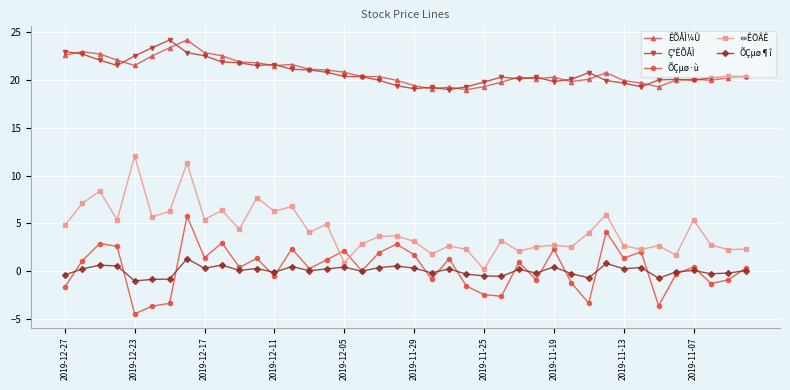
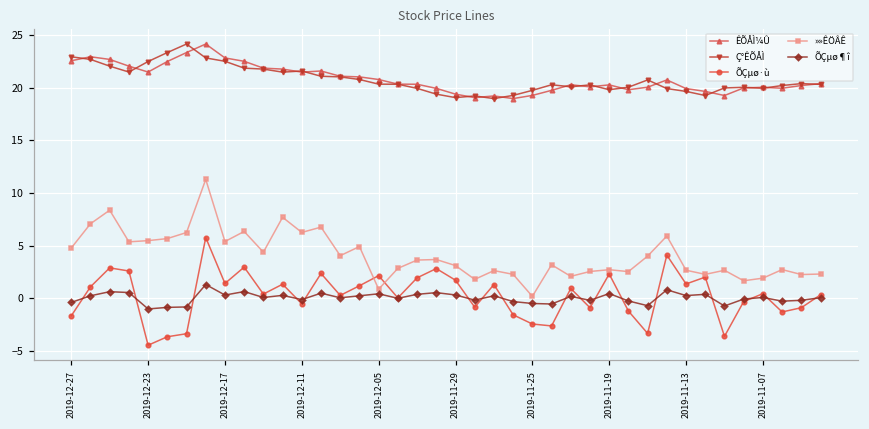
»»ÊÖÂÊ, 2019-12-23: 12 -> 5
»»ÊÖÂÊ, 2019-11-07: 5 -> 2
